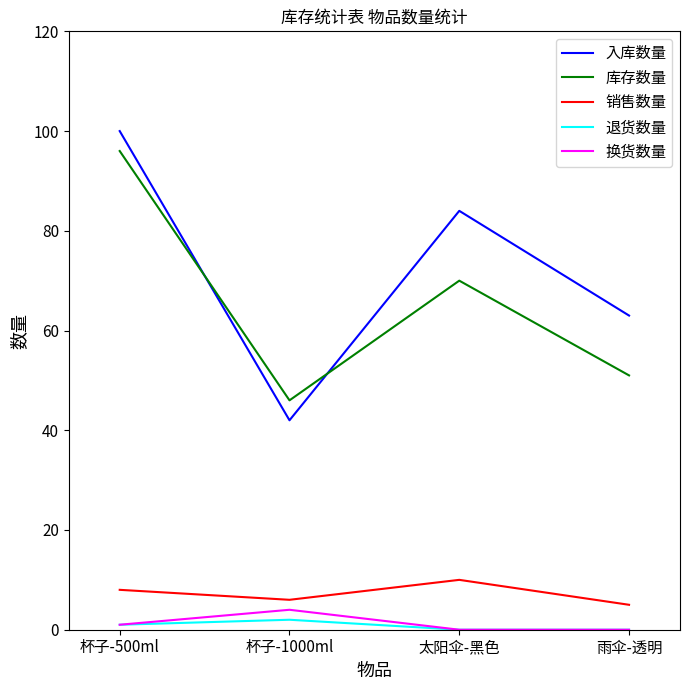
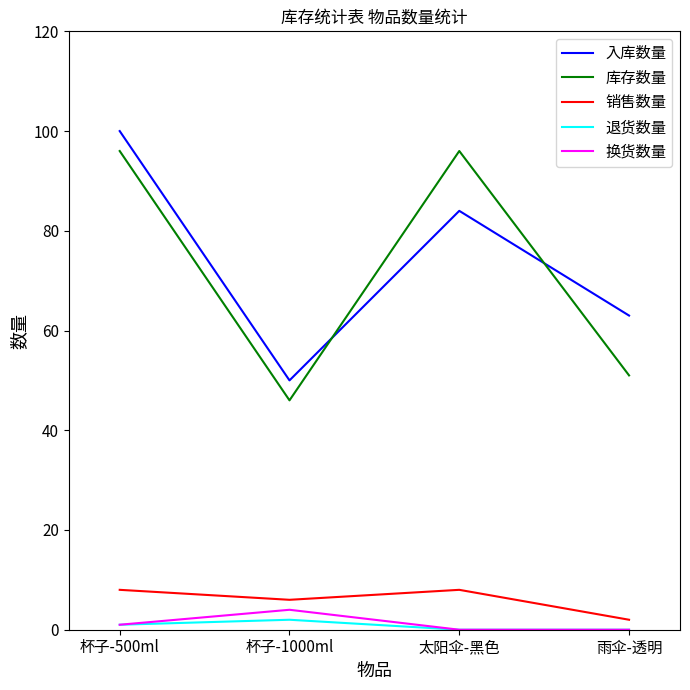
入库数量, 杯子-1000ml: 42 -> 50
库存数量, 太阳伞-黑色: 70 -> 96
销售数量, 太阳伞-黑色: 10 -> 8
销售数量, 雨伞-透明: 5 -> 2
